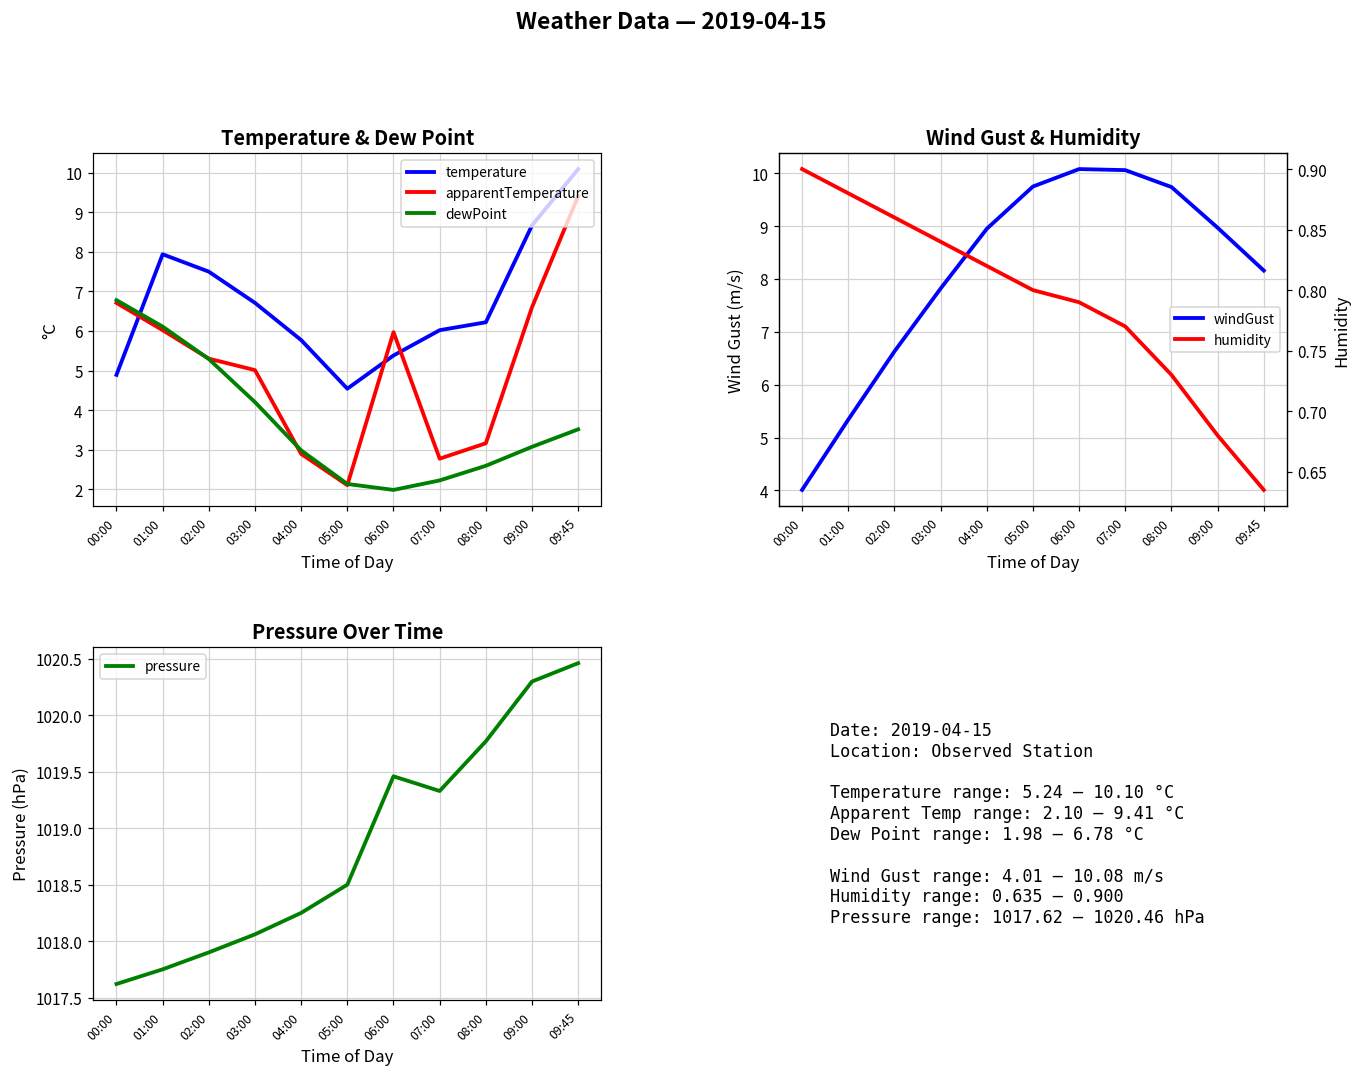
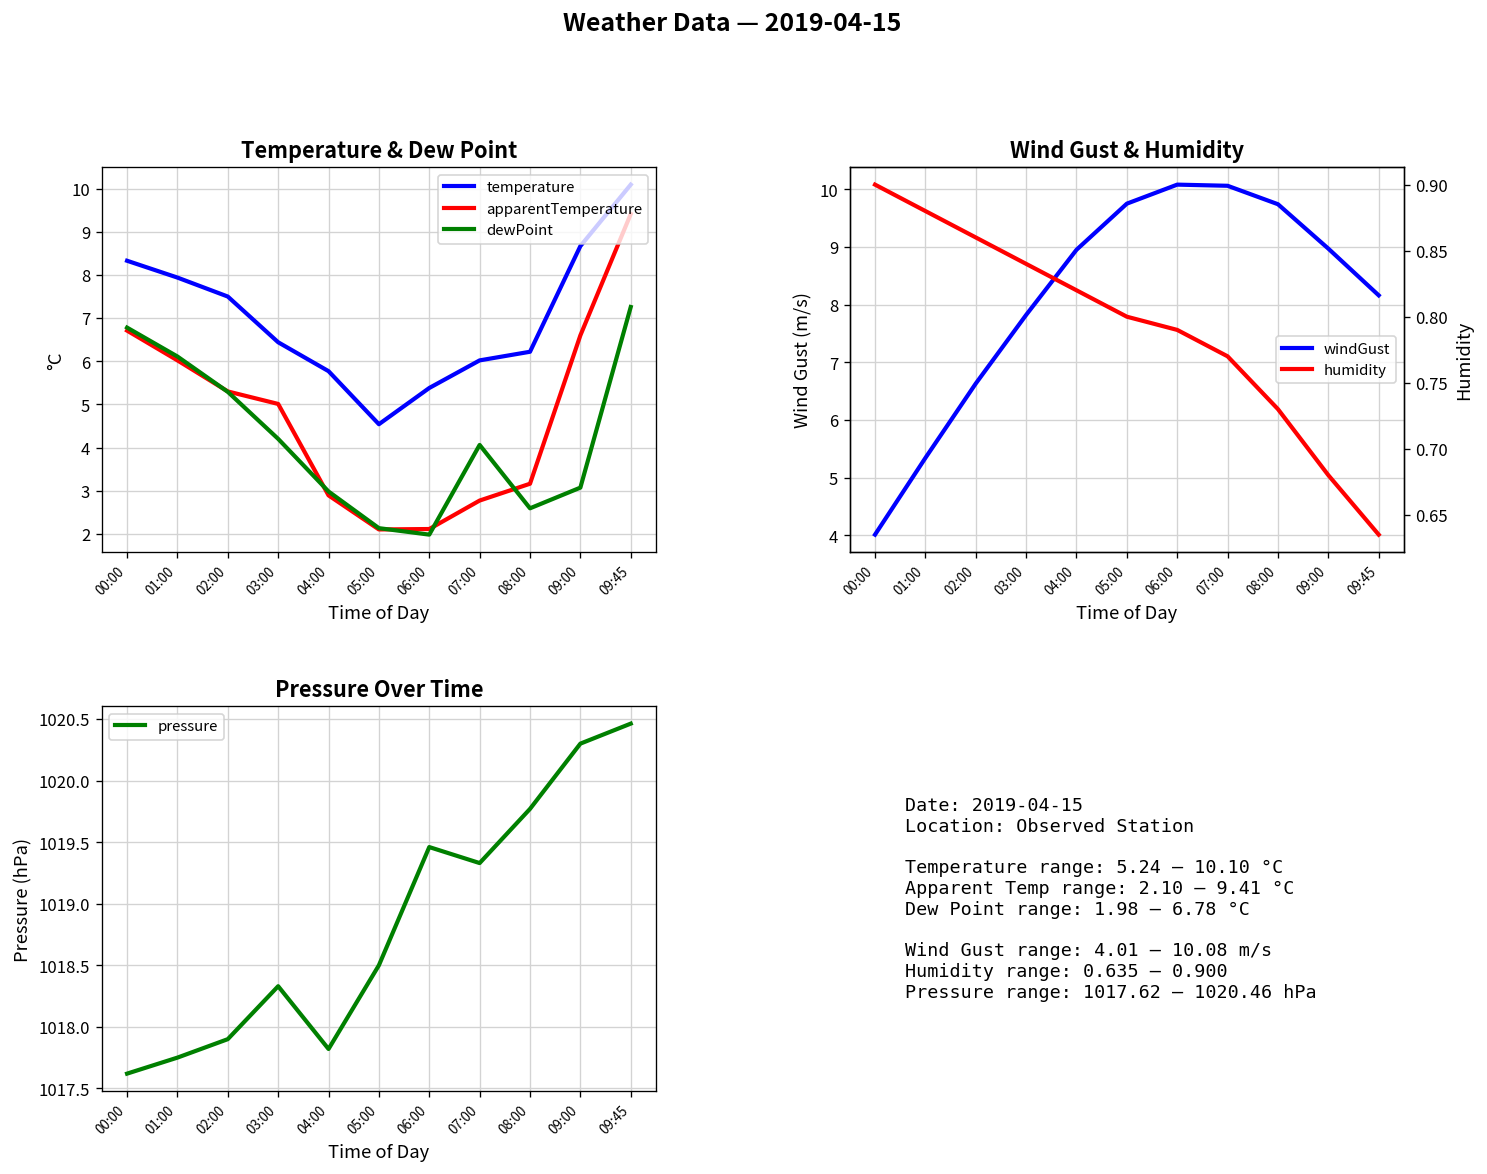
Temperature & Dew Point, temperature, 00:00: 4.9 -> 8.3
Temperature & Dew Point, temperature, 03:00: 6.7 -> 6.4
Temperature & Dew Point, apparentTemperature, 06:00: 6.0 -> 2.1
Temperature & Dew Point, dewPoint, 07:00: 2.2 -> 4.1
Temperature & Dew Point, dewPoint, 09:45: 3.5 -> 7.3
Pressure Over Time, 03:00: 1018.06 -> 1018.33
Pressure Over Time, 04:00: 1018.25 -> 1017.82
